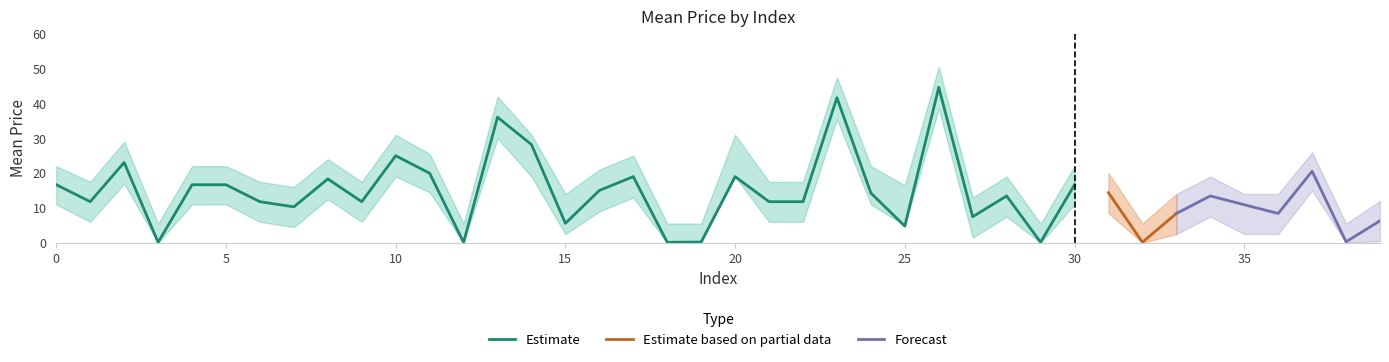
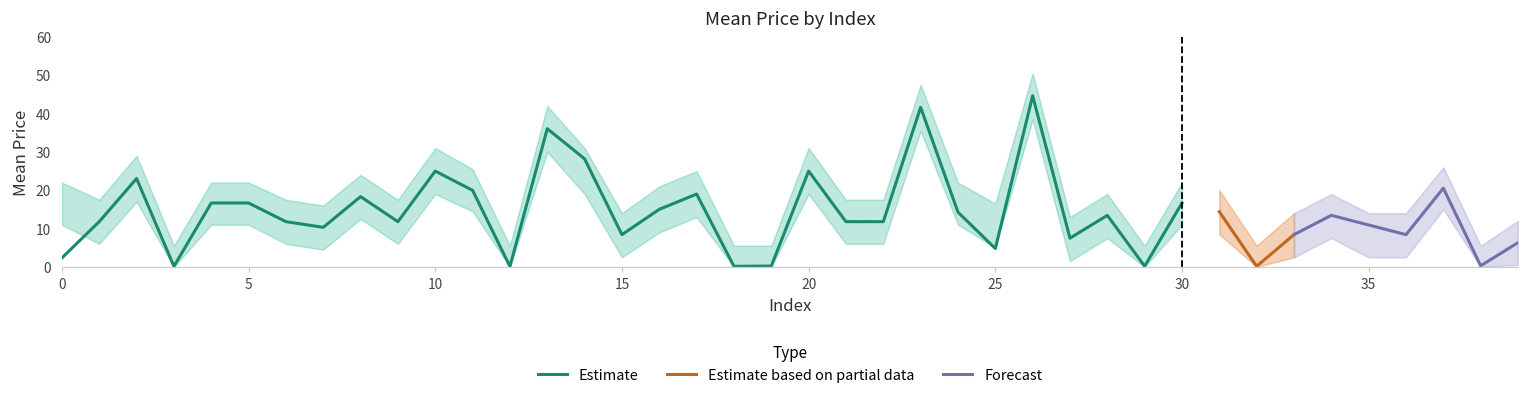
Estimate, 0: 17 -> 2
Estimate, 15: 6 -> 8
Estimate, 20: 19 -> 25
